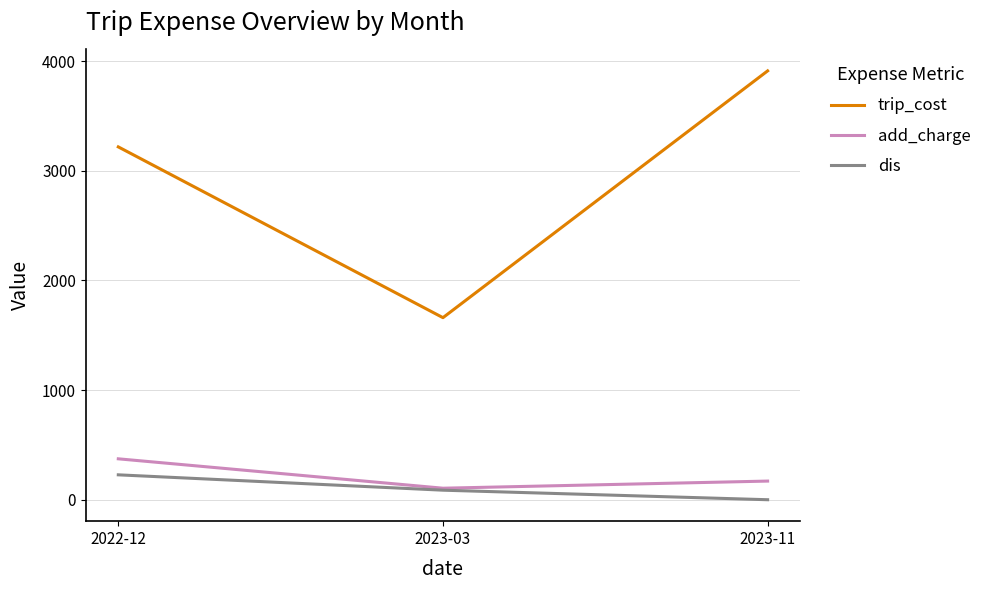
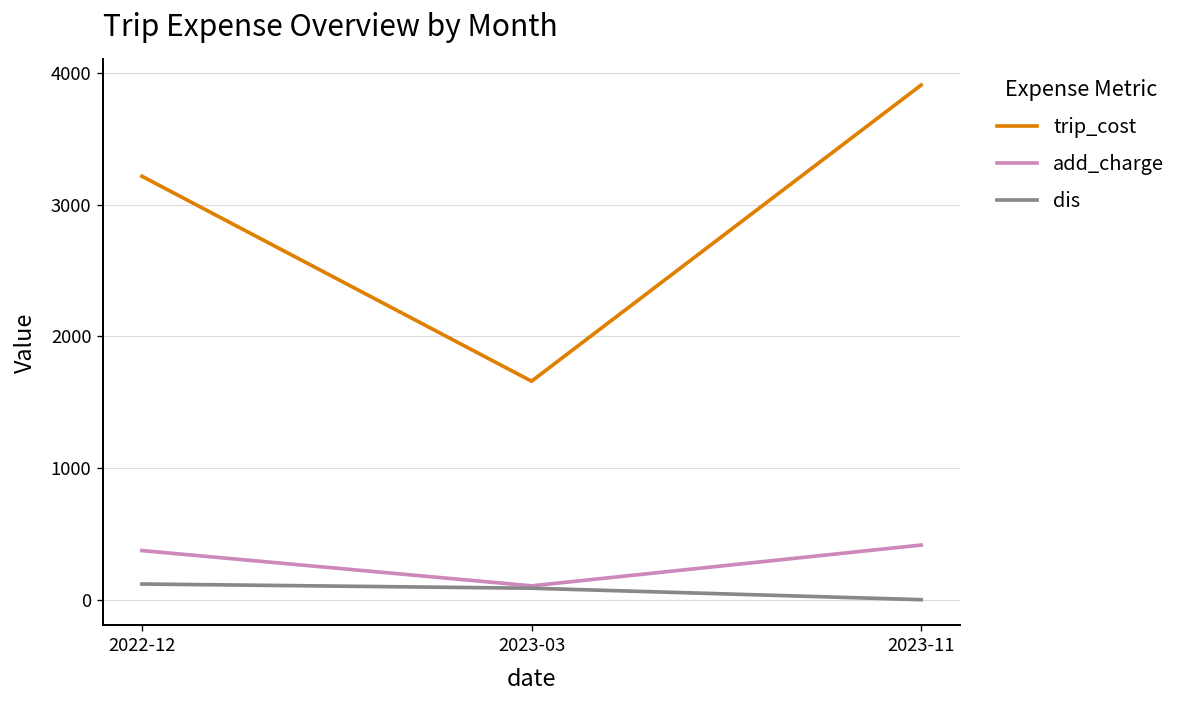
dis, 2022-12: 230 -> 120
add_charge, 2023-11: 170 -> 420
